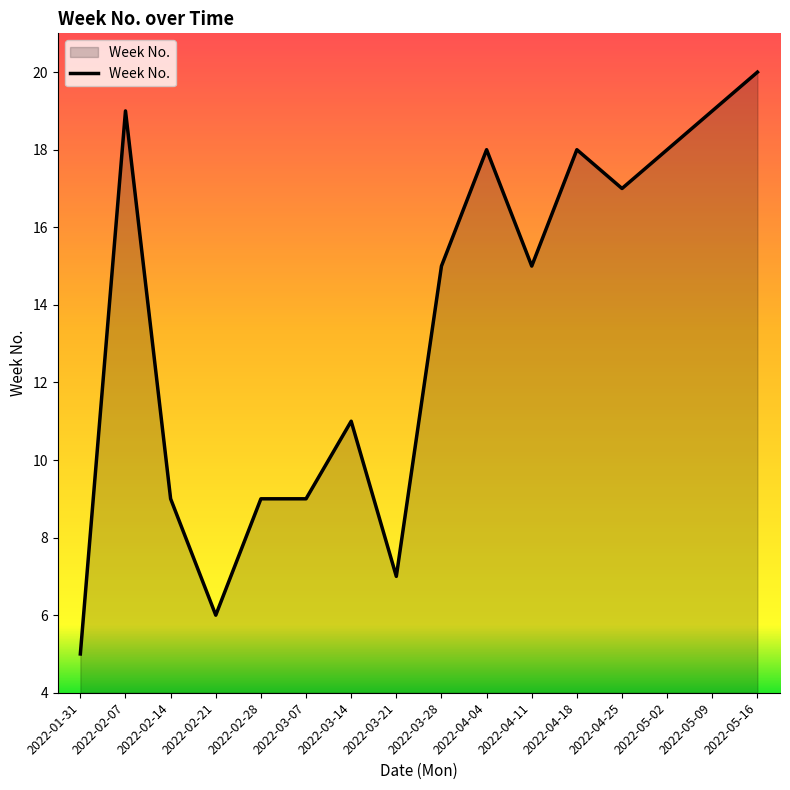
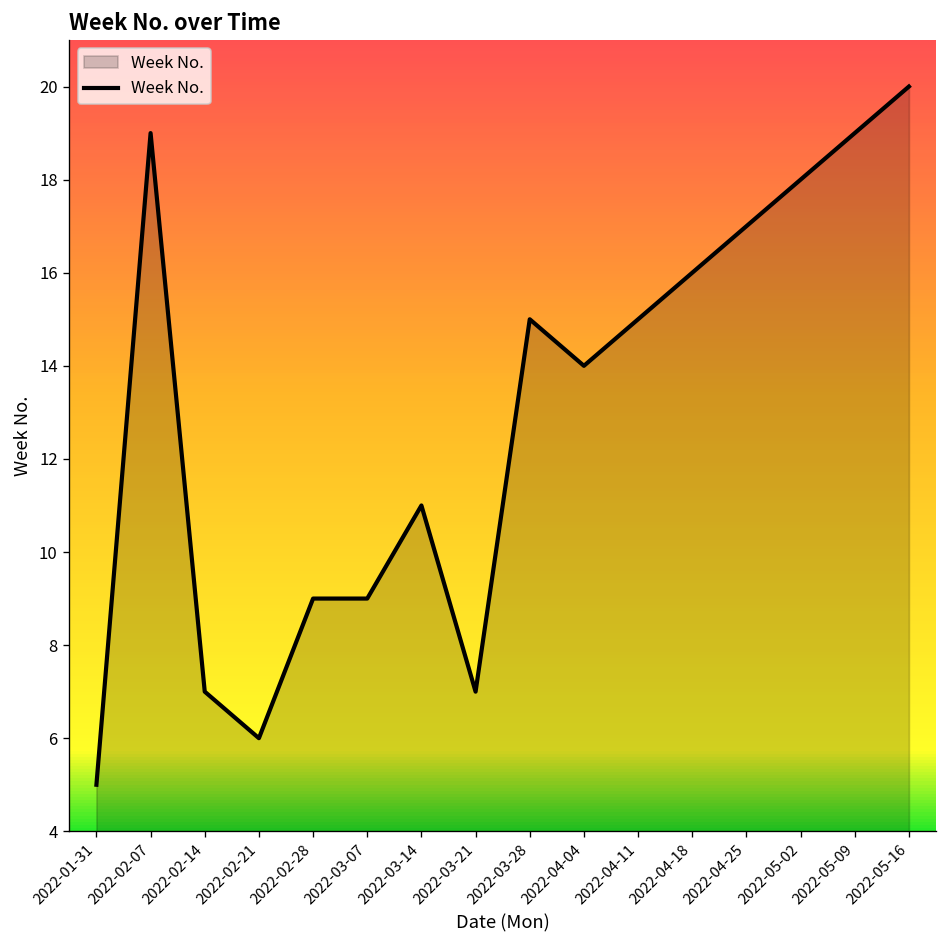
2022-02-14: 9 -> 7
2022-04-04: 18 -> 14
2022-04-18: 18 -> 16
